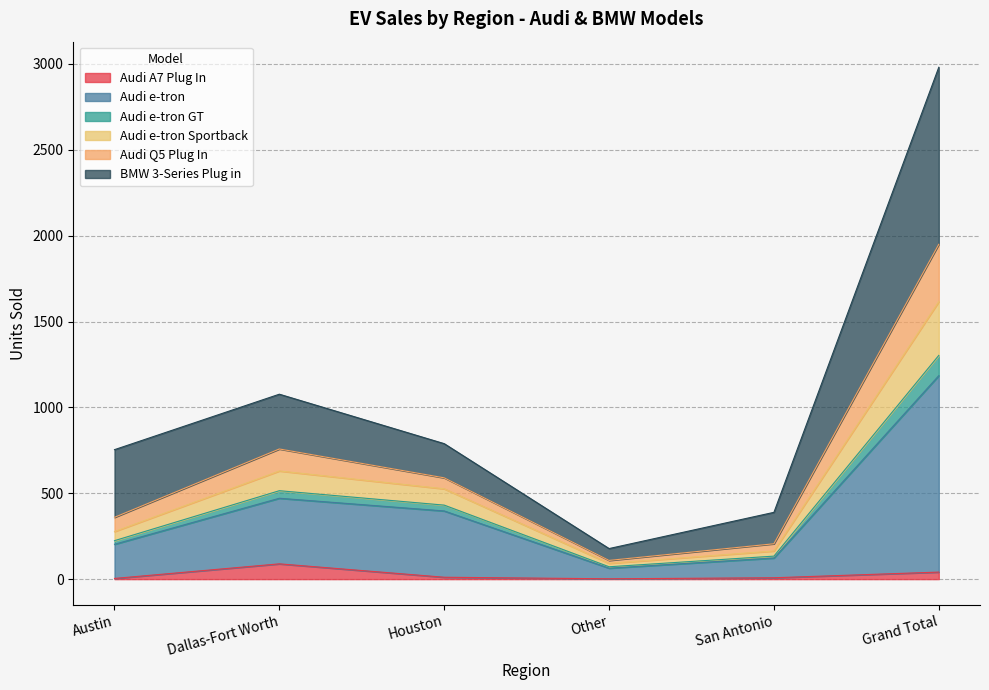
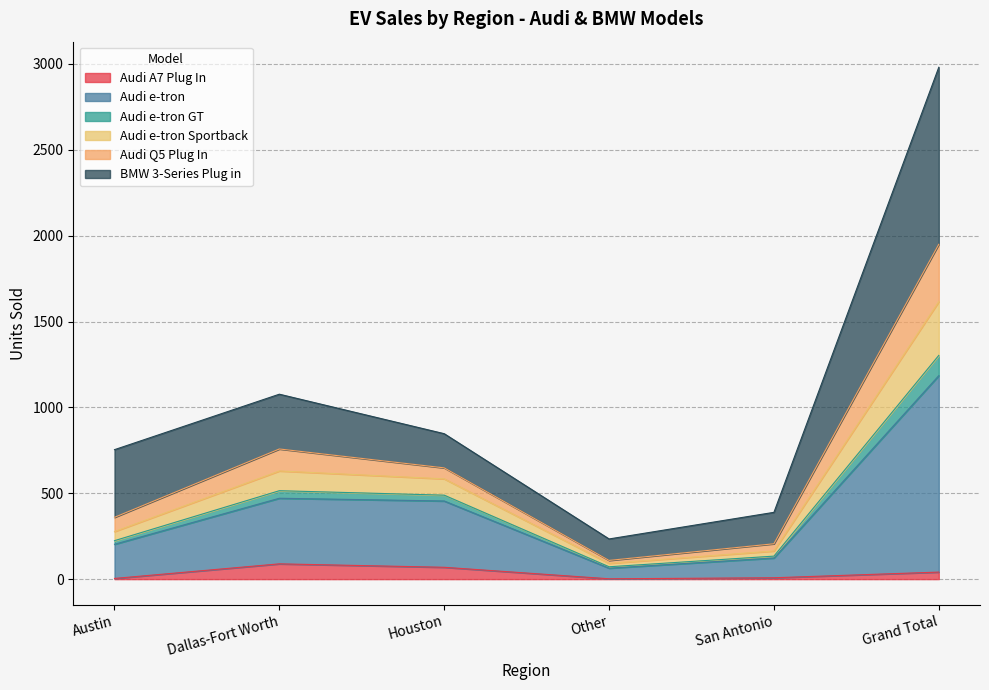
Audi A7 Plug In, Houston: 10 -> 70
BMW 3-Series Plug in, Other: 70 -> 130
